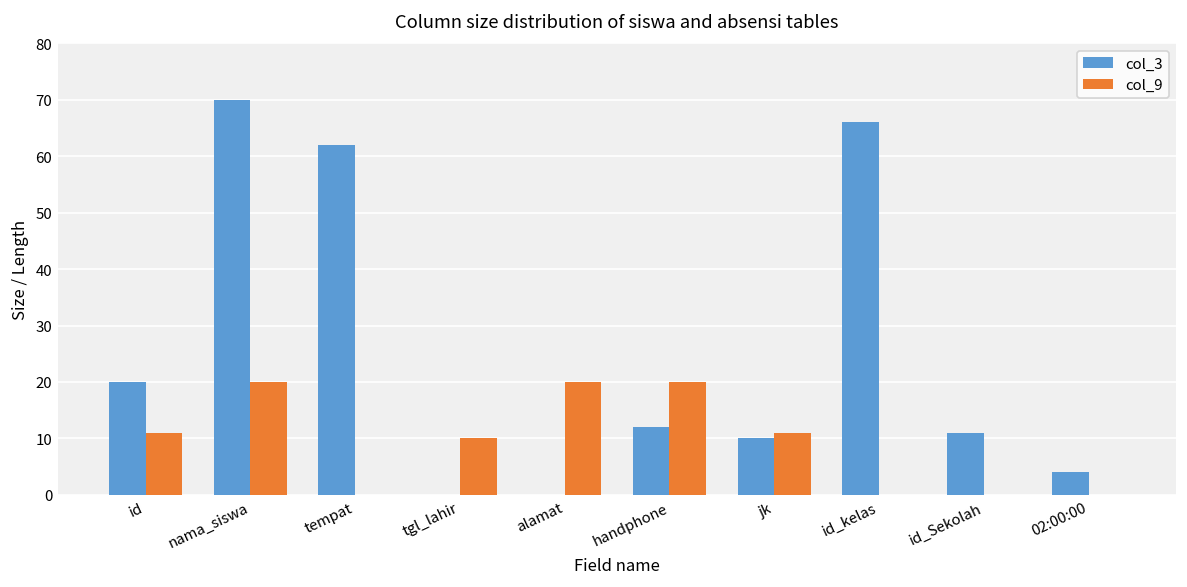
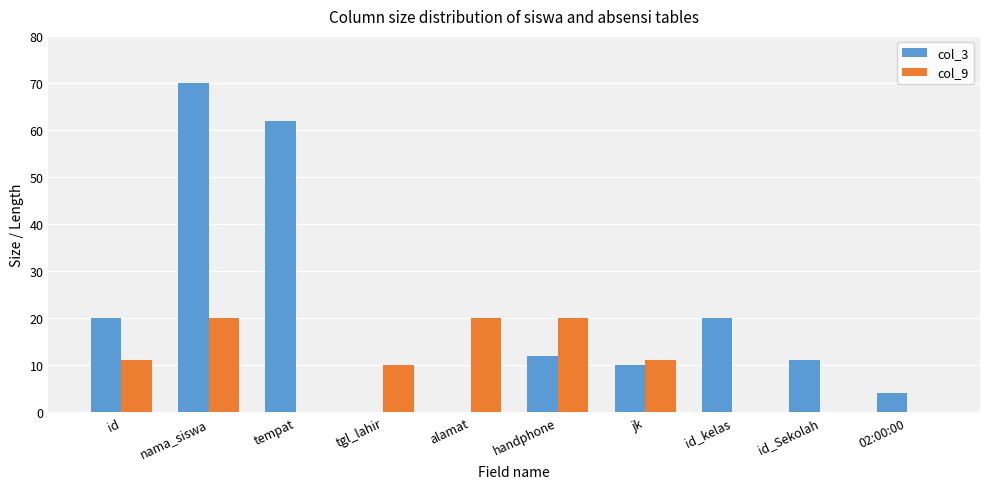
col_3, id_kelas: 66 -> 20
